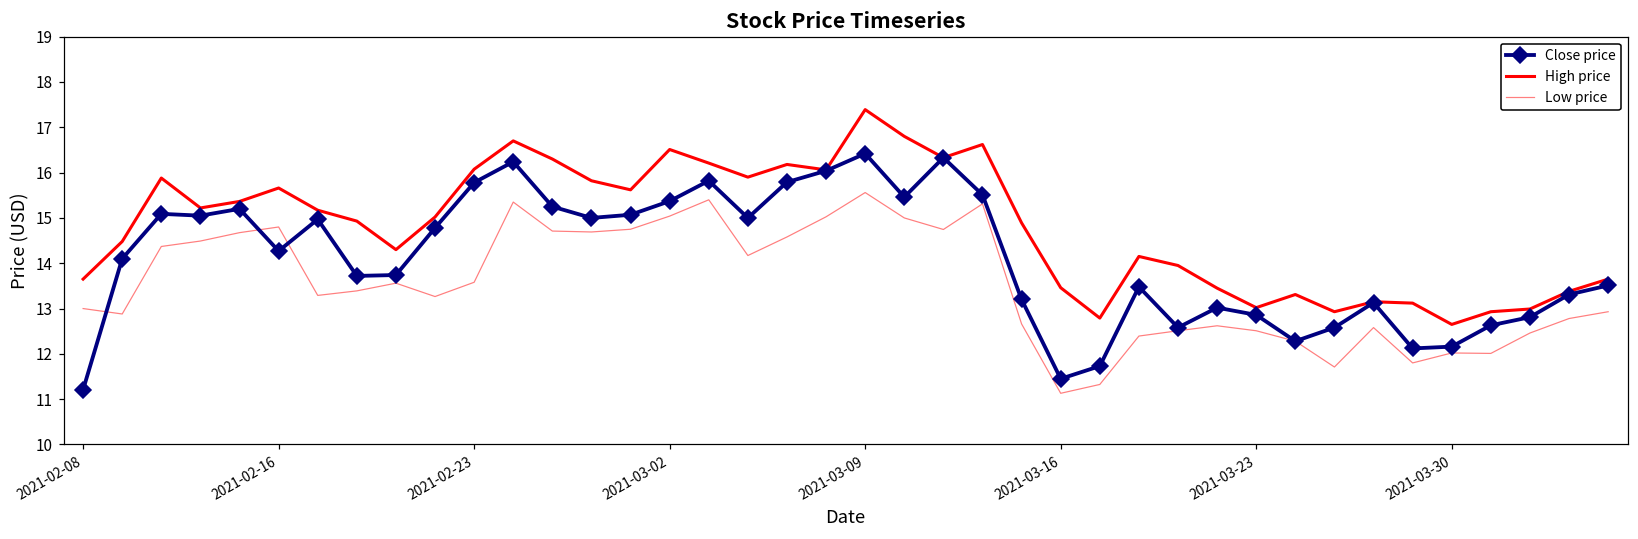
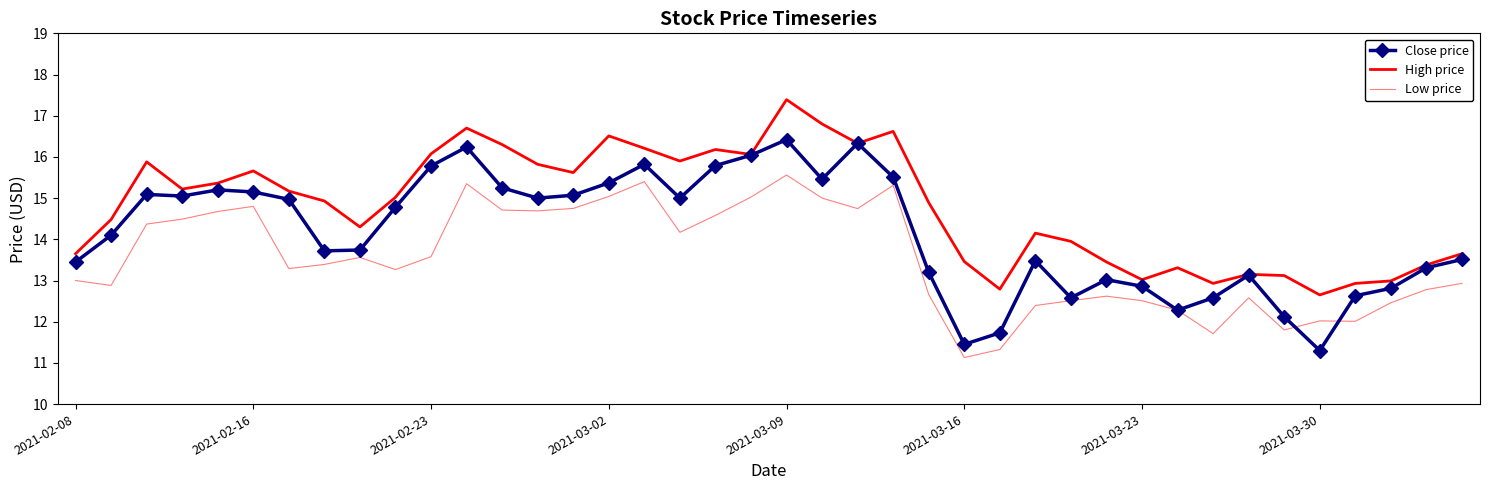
Close price, 2021-02-08: 11.2 -> 13.5
Close price, 2021-02-16: 14.3 -> 15.2
Close price, 2021-03-30: 12.2 -> 11.3
